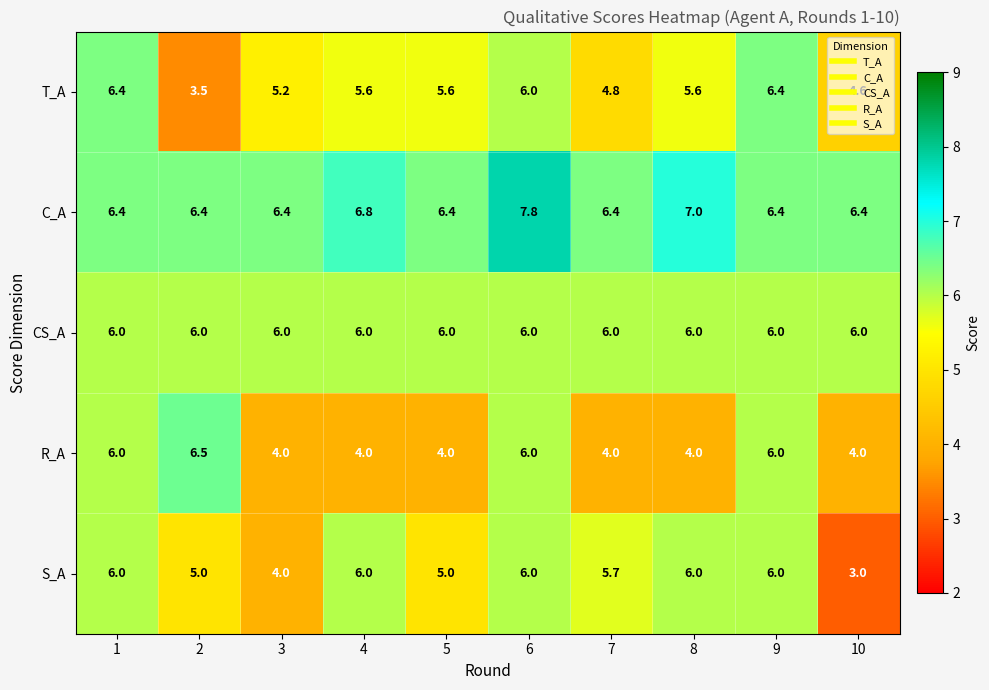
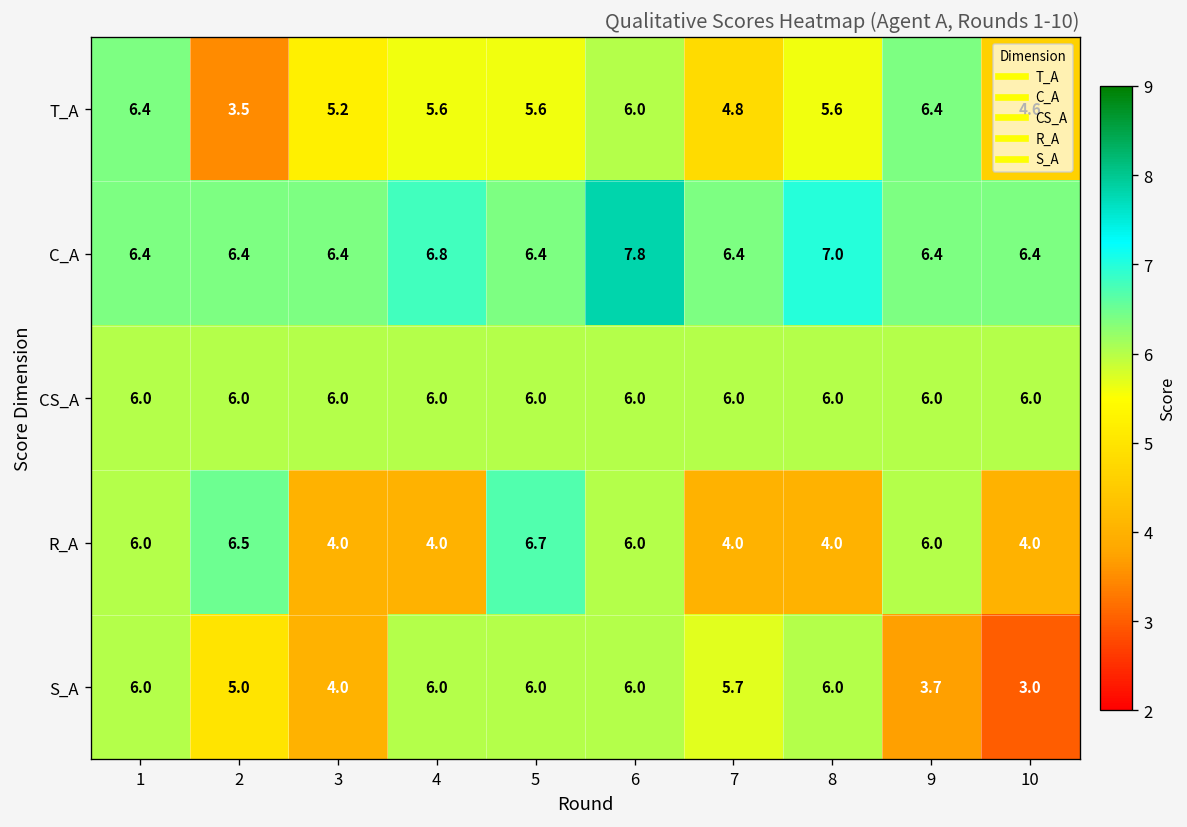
R_A, 5: 4.0 -> 6.7
S_A, 5: 5.0 -> 6.0
S_A, 9: 6.0 -> 3.7
